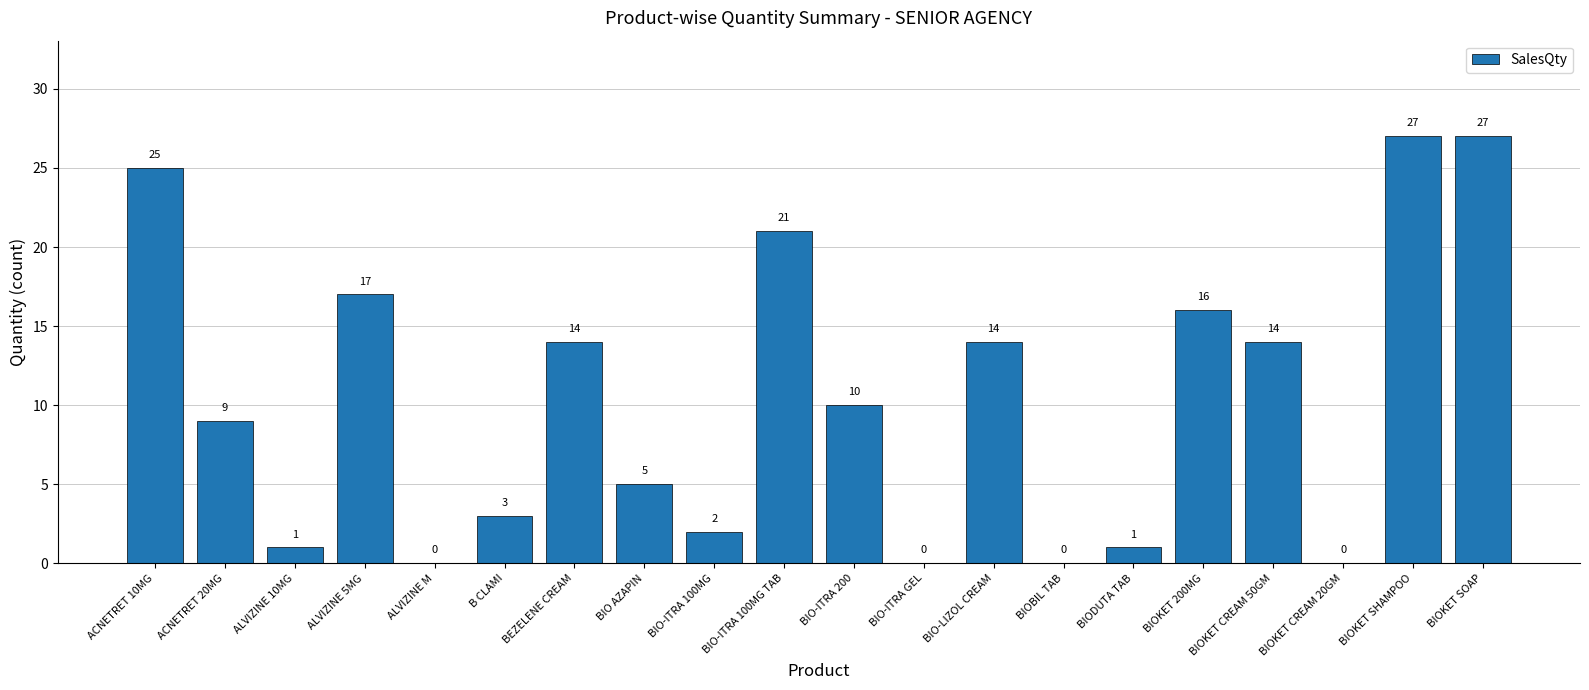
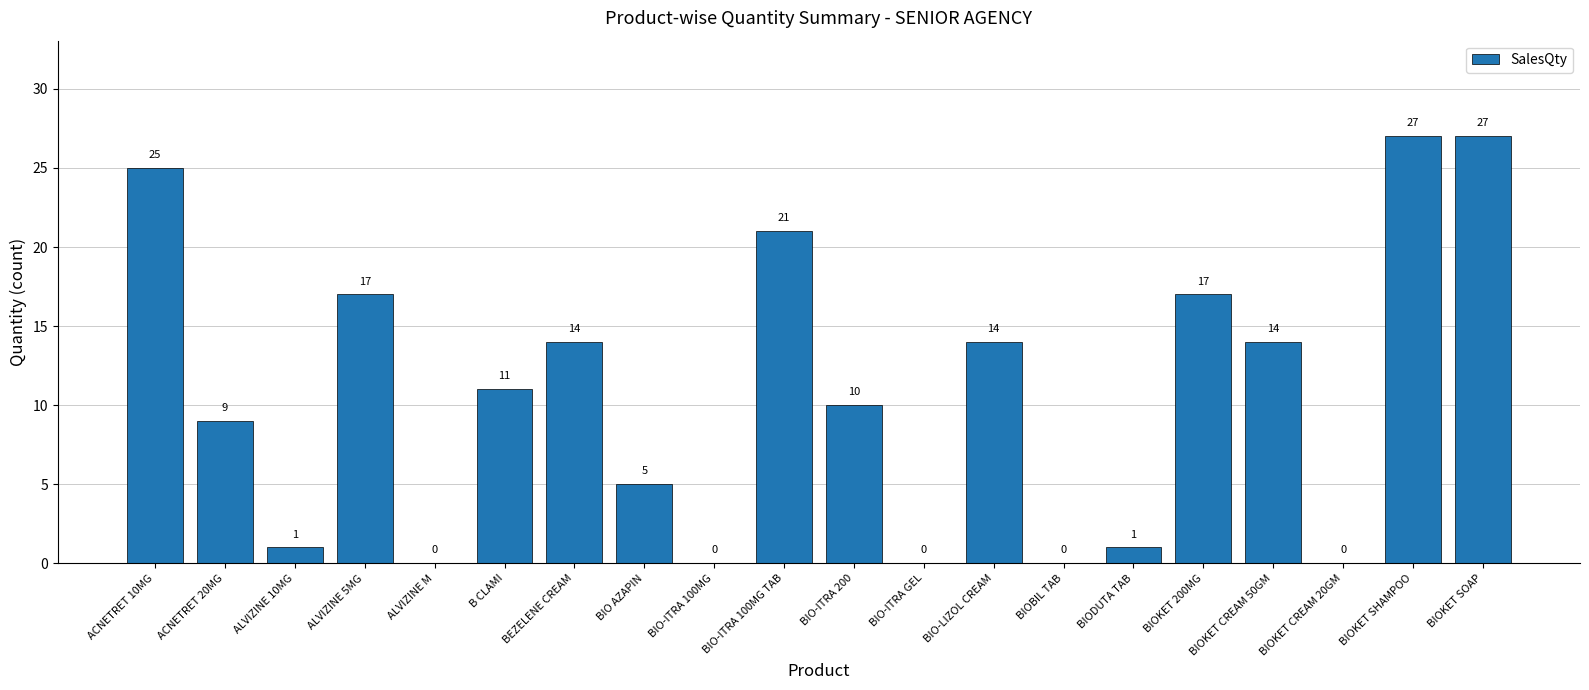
B CLAMI: 3 -> 11
BIO-ITRA 100MG: 2 -> 0
BIOKET 200MG: 16 -> 17
